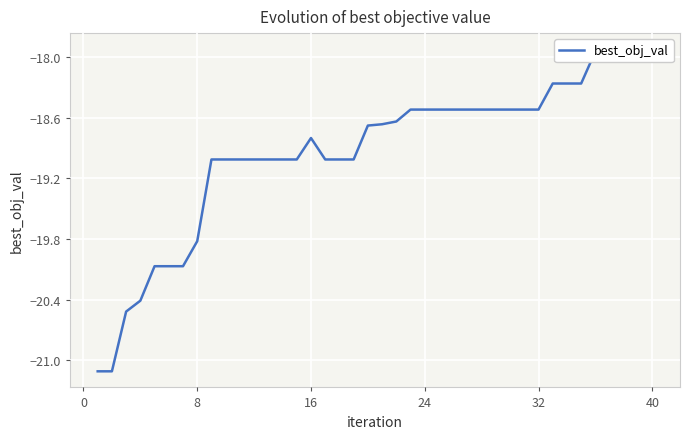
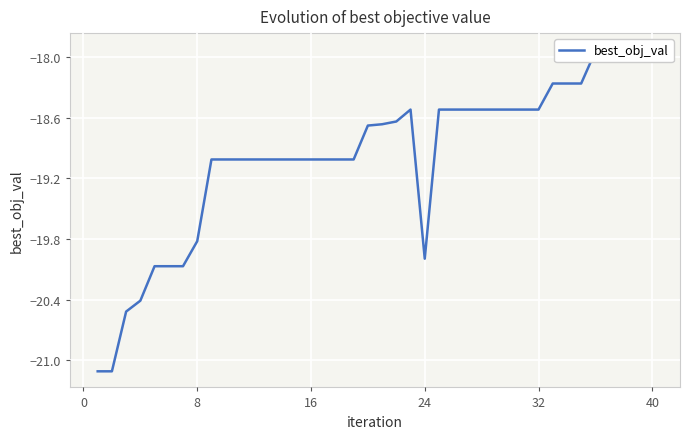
16: -18.80 -> -19.01
24: -18.52 -> -20.00
